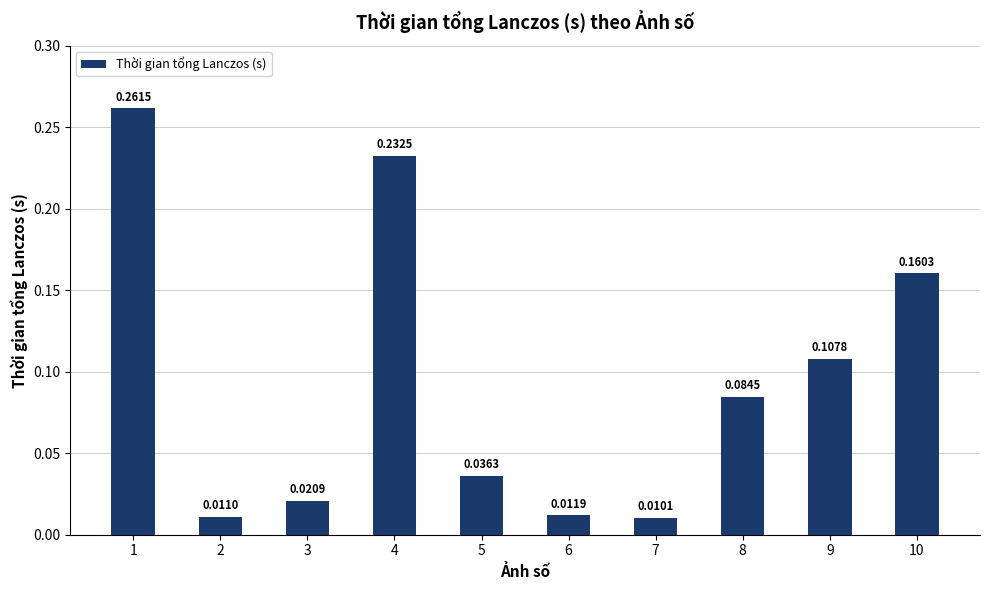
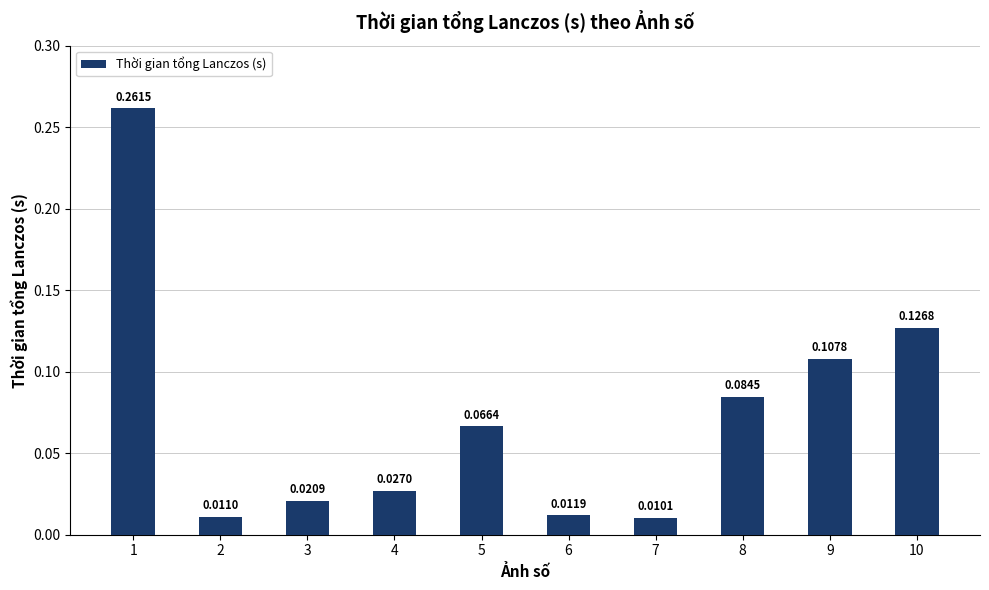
4: 0.2325 -> 0.0270
5: 0.0363 -> 0.0664
10: 0.1603 -> 0.1268
